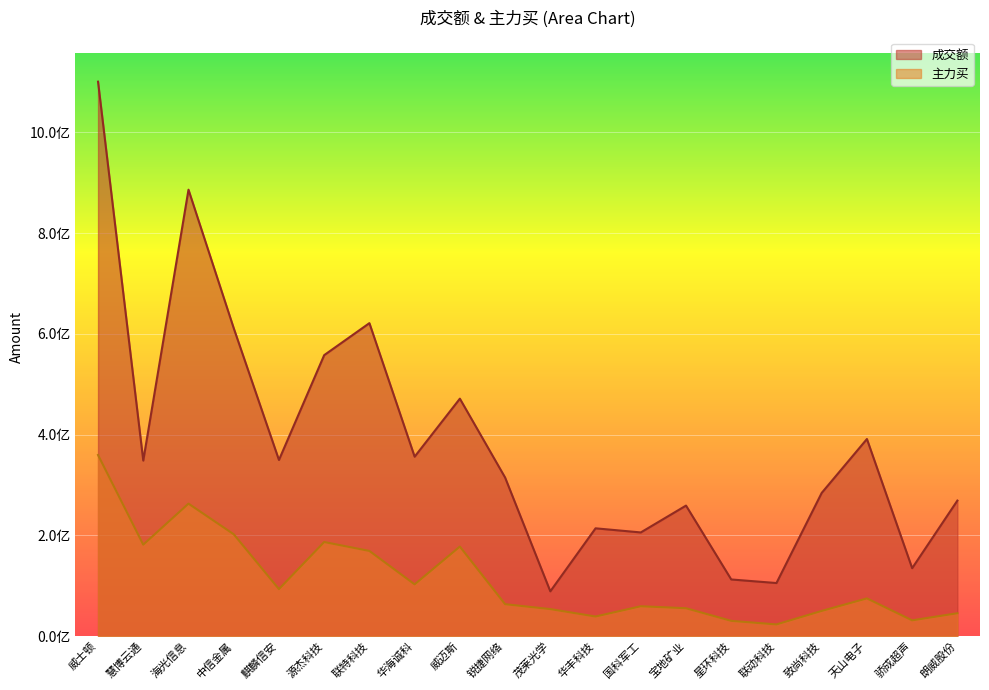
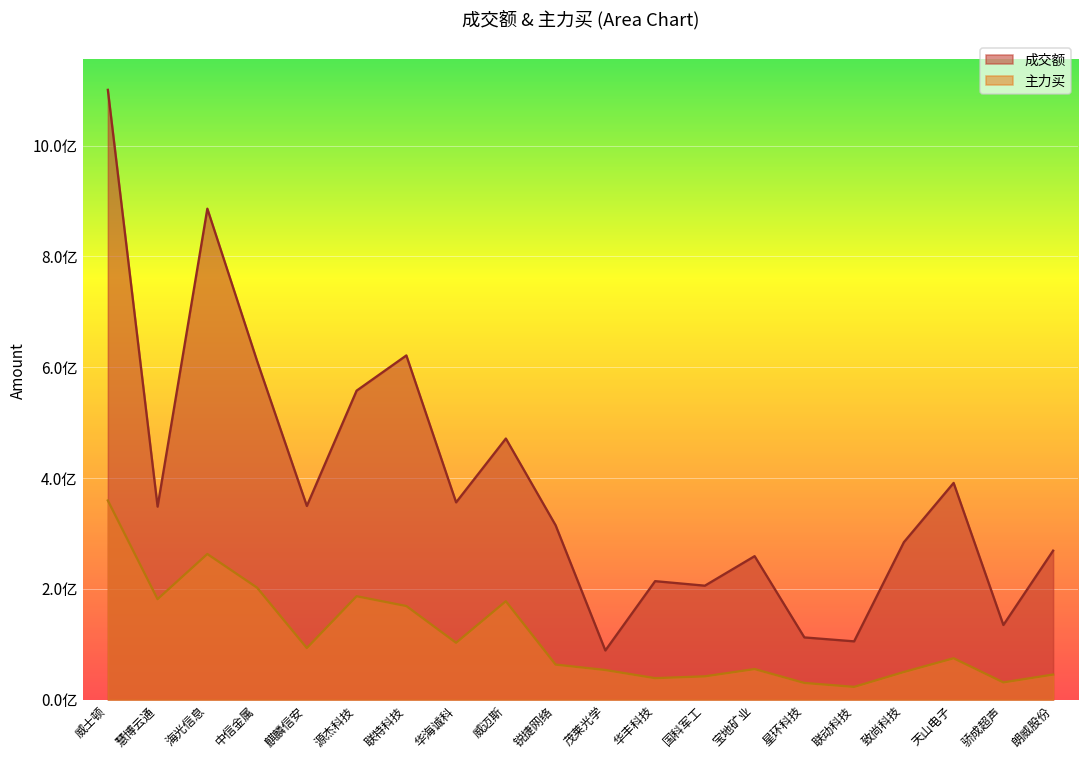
主力买, 国科军工: 0.6亿 -> 0.4亿
